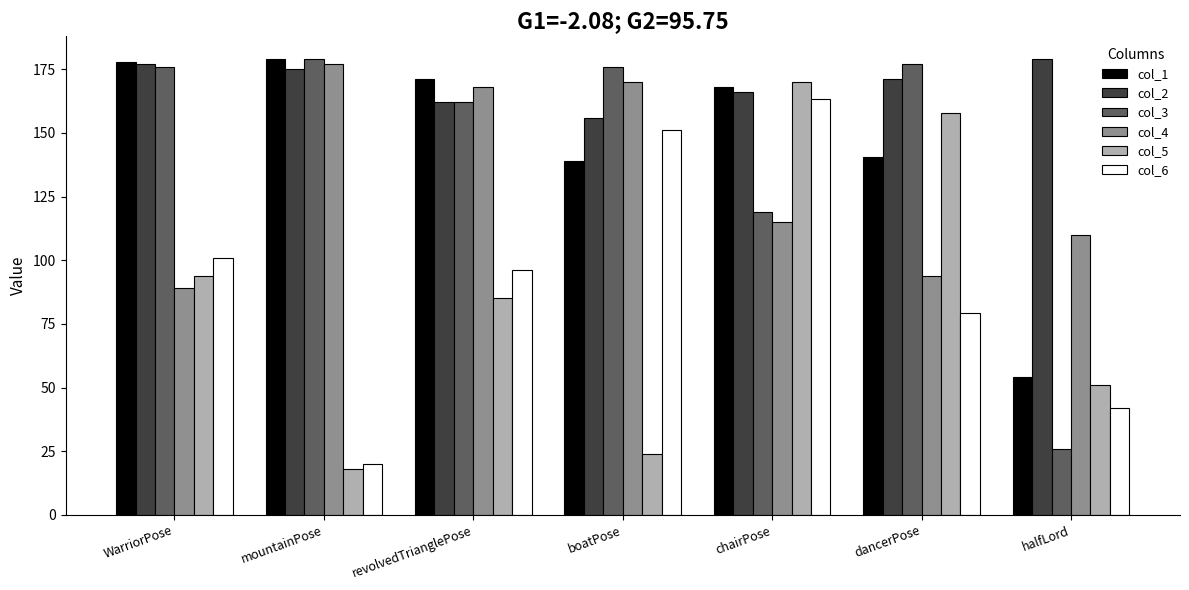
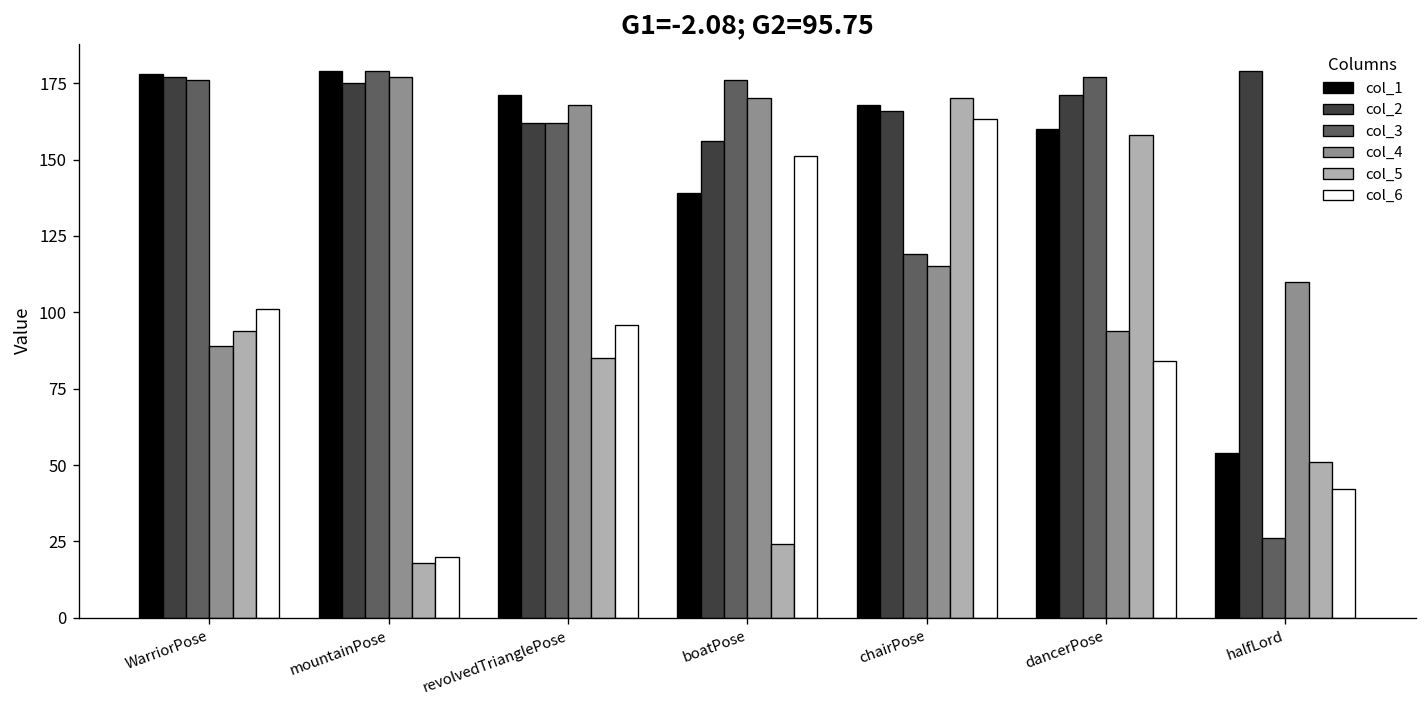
col_1, dancerPose: 141 -> 160
col_6, dancerPose: 79 -> 84
